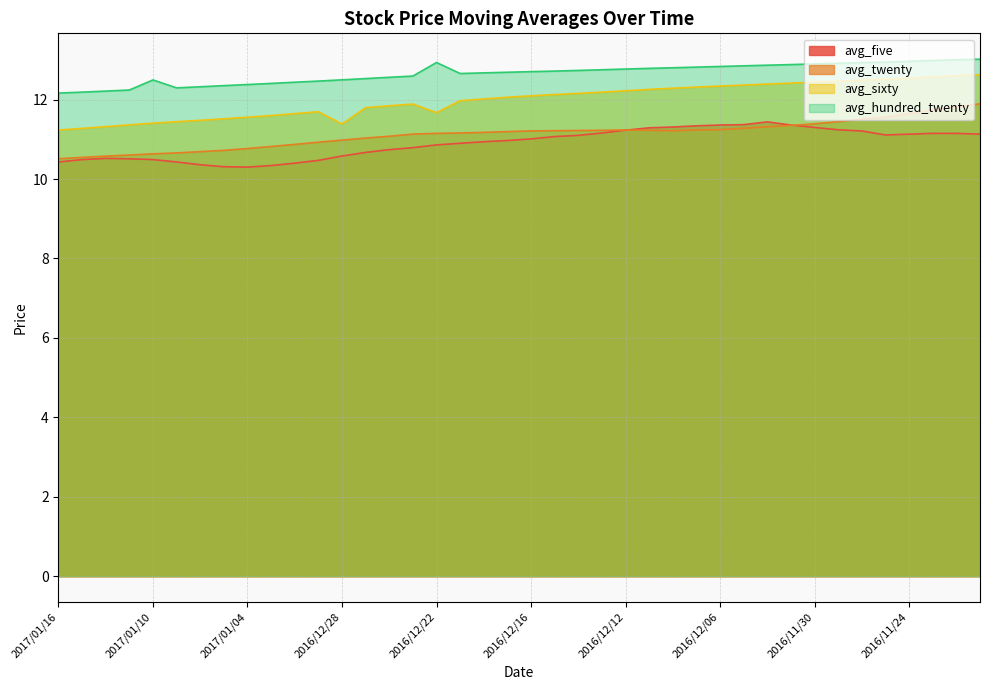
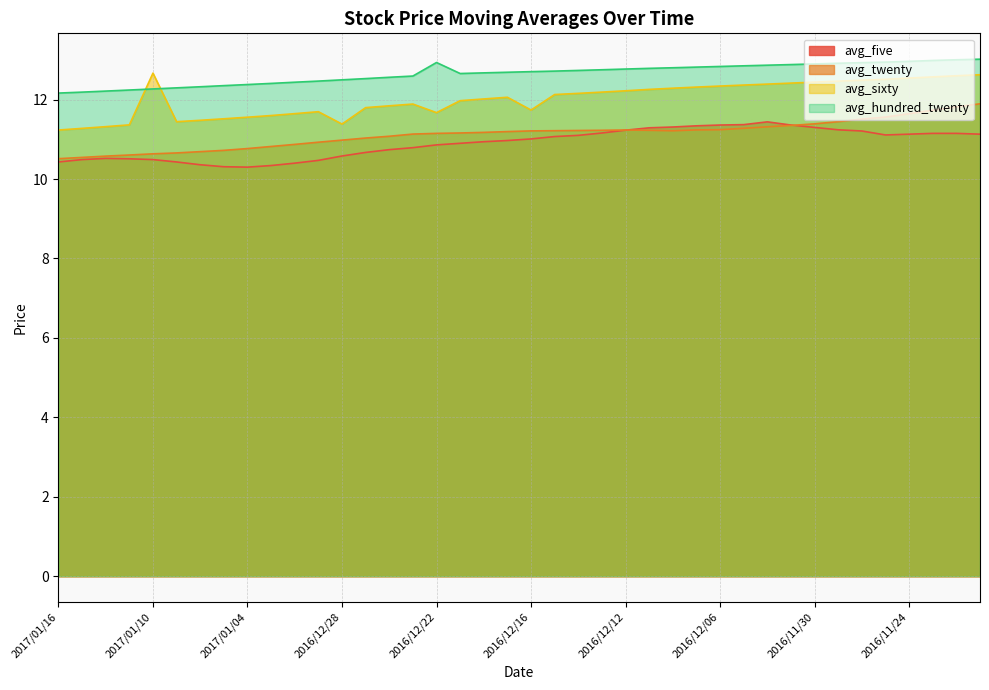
avg_sixty, 2017/01/10: 11.4 -> 12.7
avg_hundred_twenty, 2017/01/10: 12.5 -> 12.3
avg_sixty, 2016/12/16: 12.1 -> 11.7
